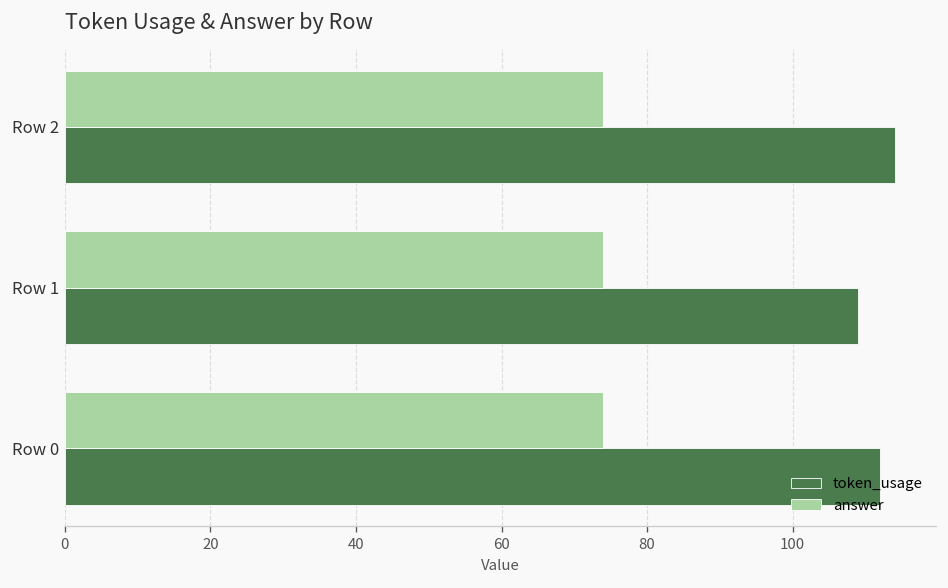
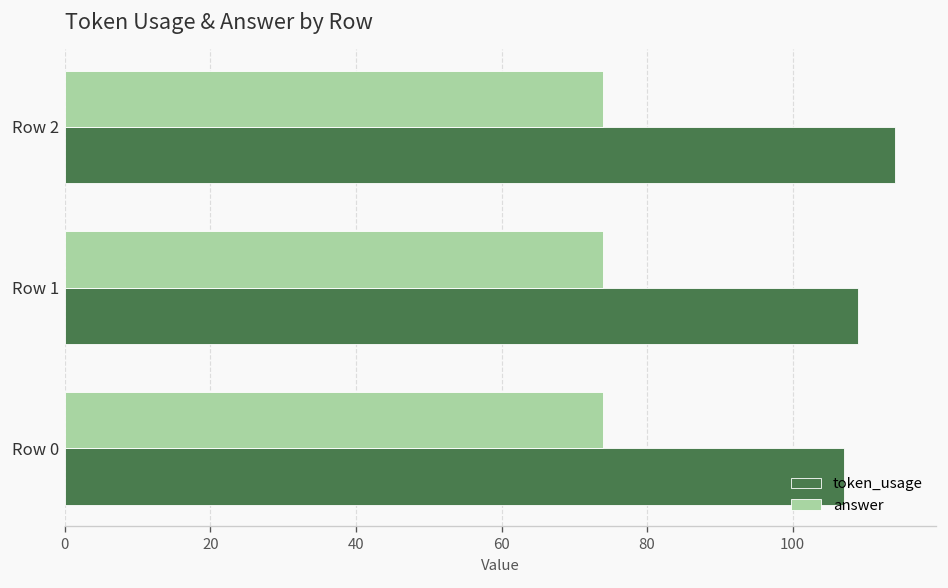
token_usage, Row 0: 112 -> 107
